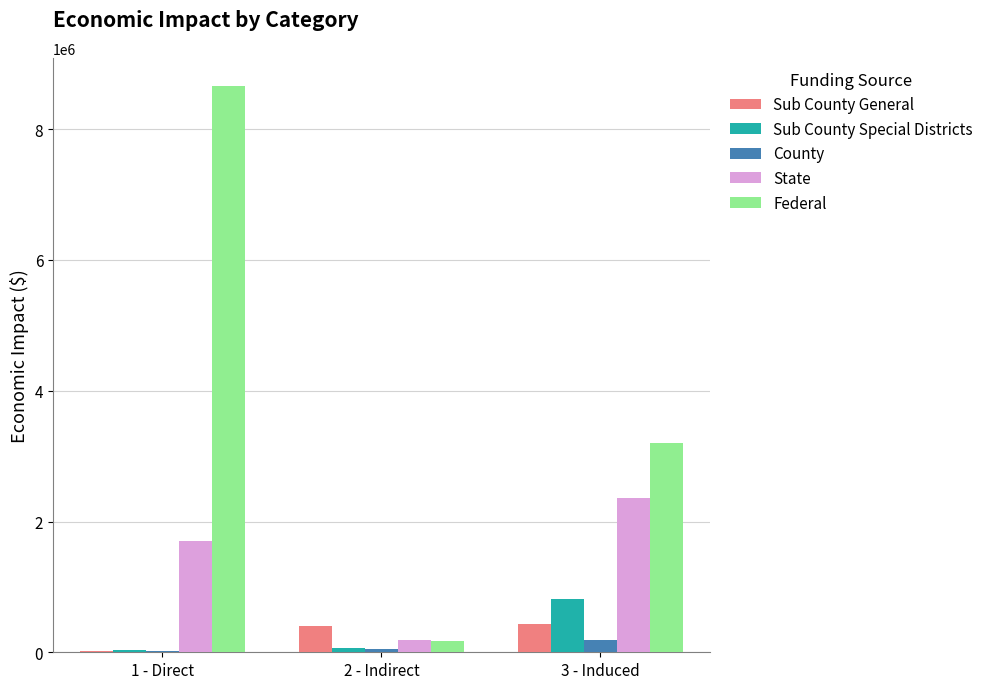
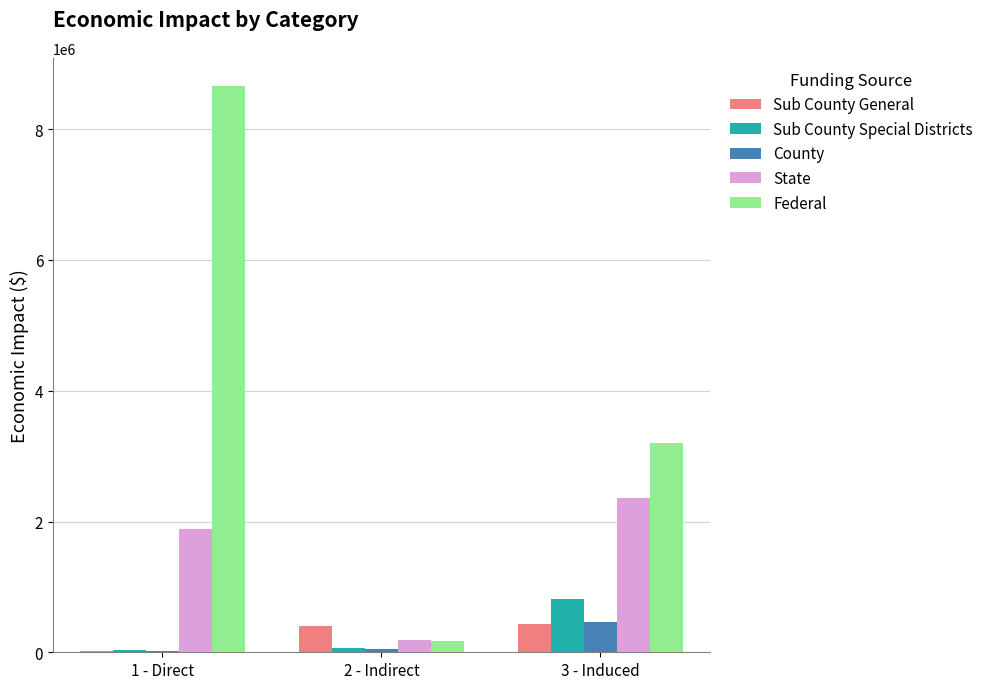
State, 1 - Direct: 1700000 -> 1900000
County, 3 - Induced: 200000 -> 500000
